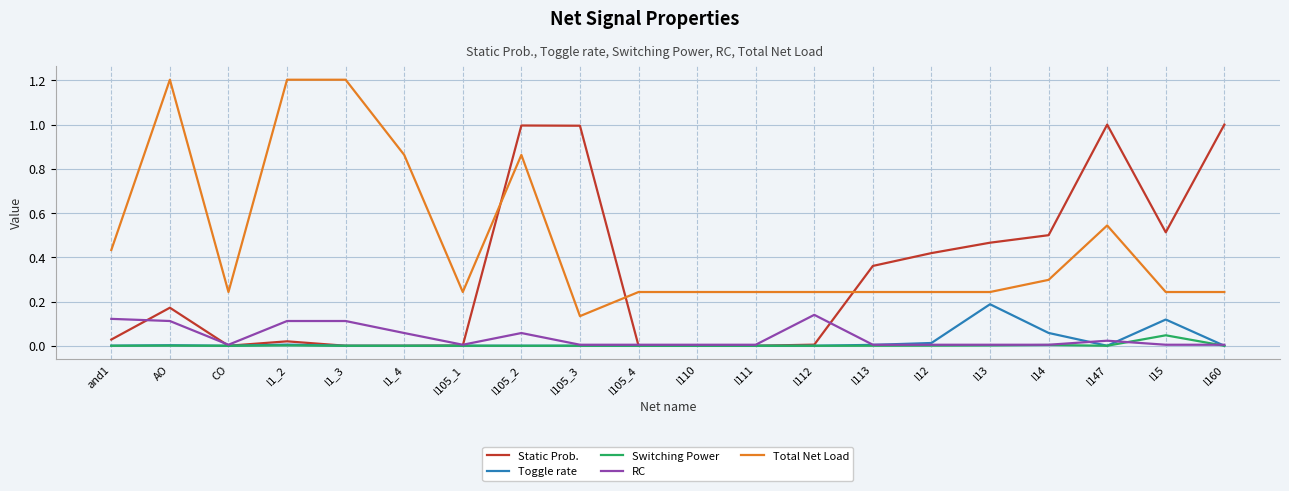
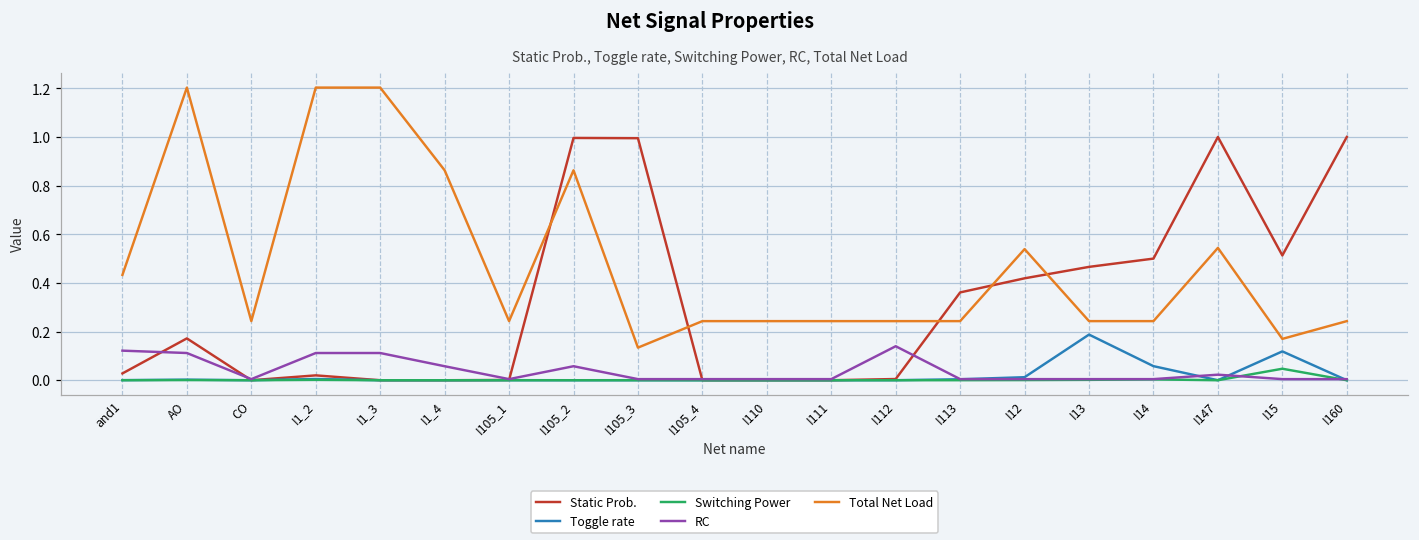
Total Net Load, I12: 0.24 -> 0.54
Total Net Load, I14: 0.30 -> 0.24
Total Net Load, I15: 0.24 -> 0.17
